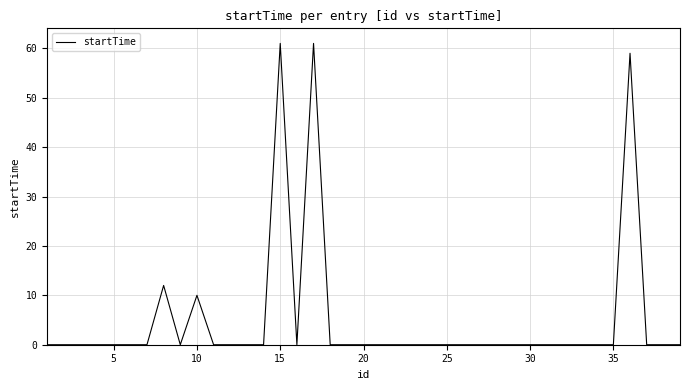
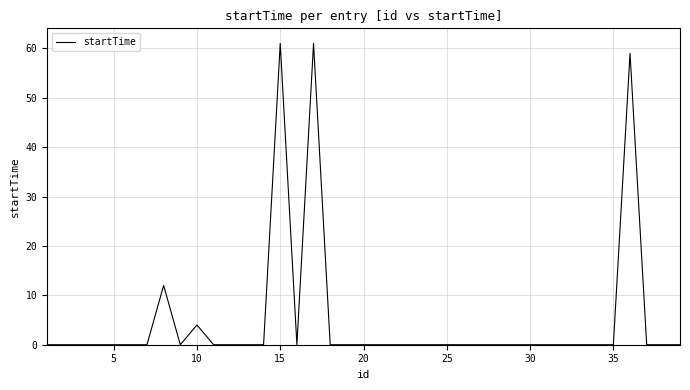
10: 10 -> 4
